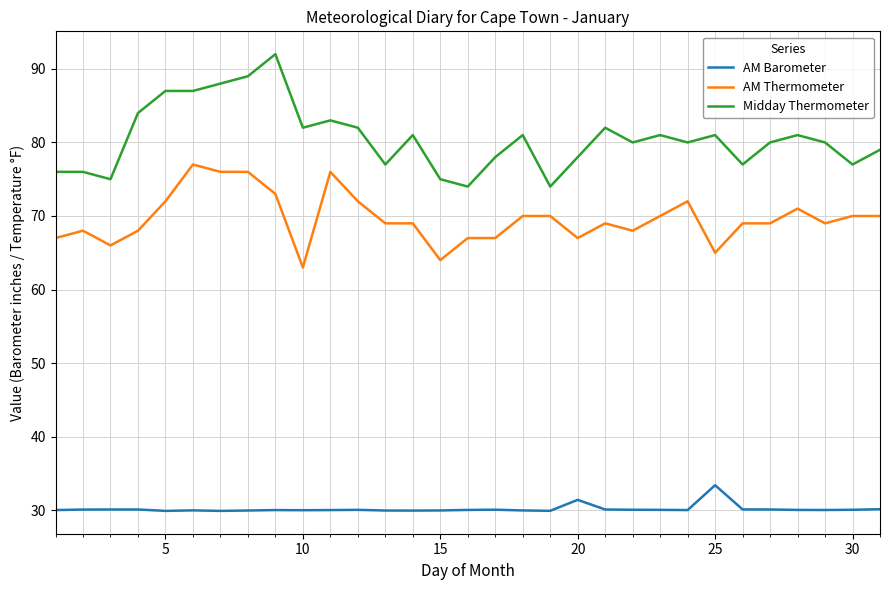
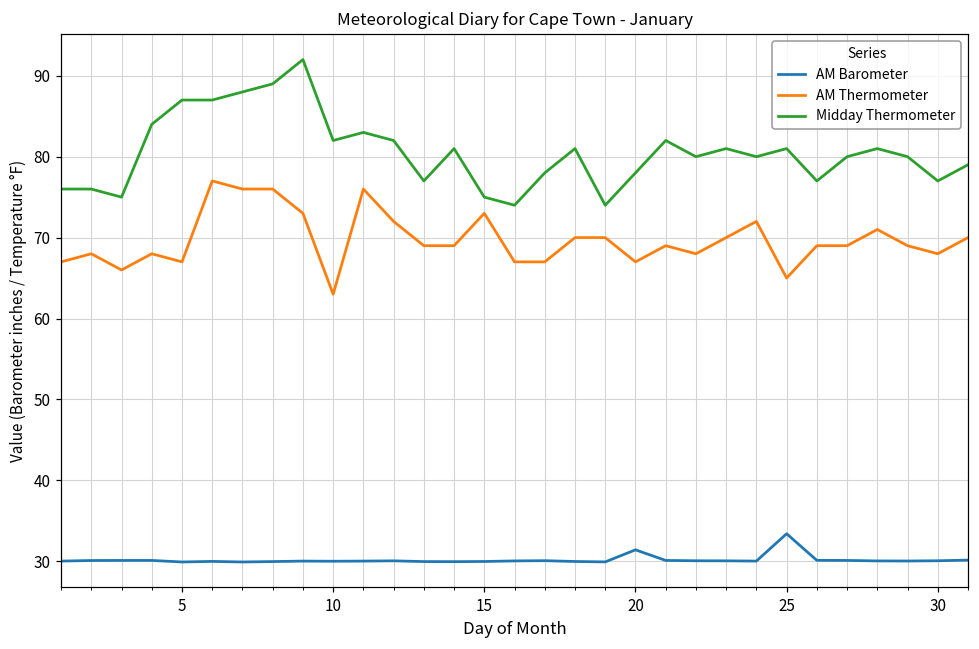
AM Thermometer, 5: 72 -> 67
AM Thermometer, 15: 64 -> 73
AM Thermometer, 30: 70 -> 68
